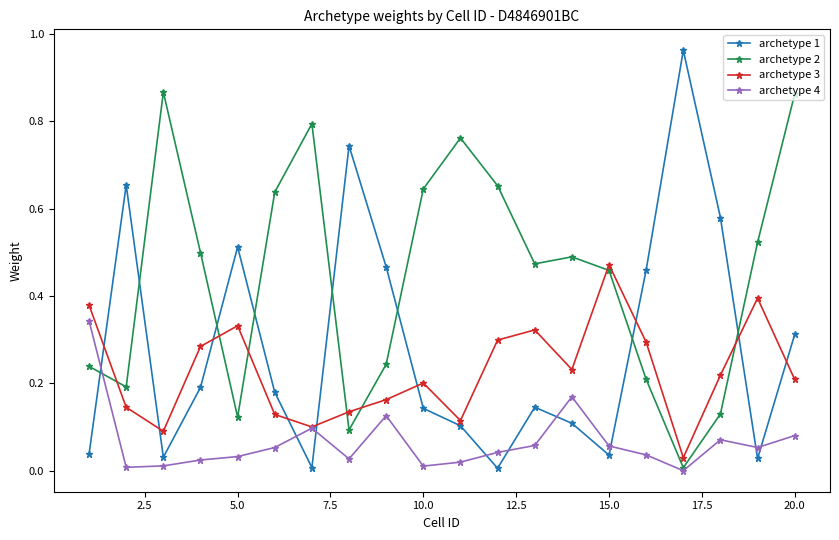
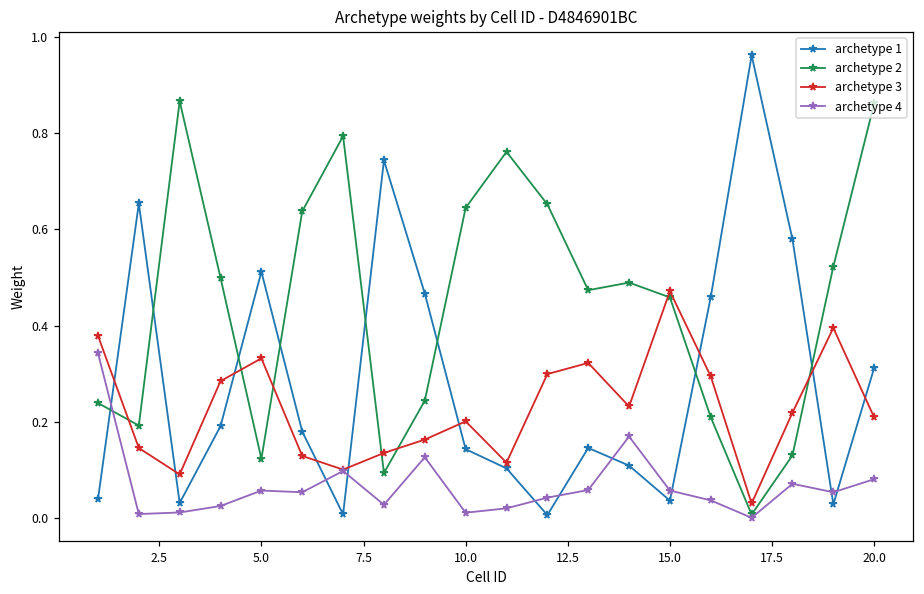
archetype 4, 5.0: 0.03 -> 0.06
